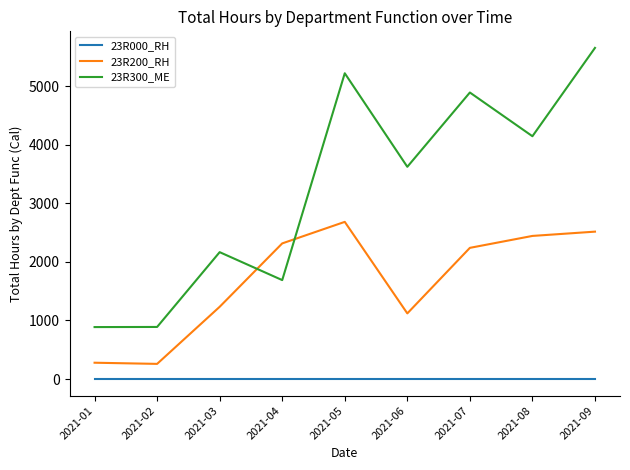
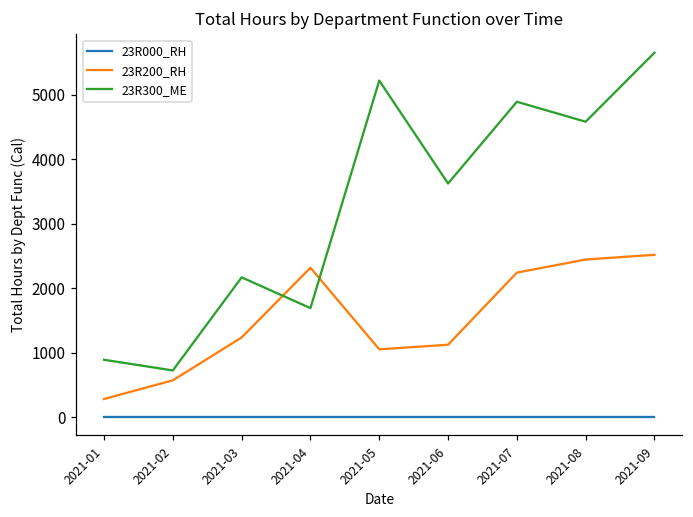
23R200_RH, 2021-02: 300 -> 600
23R300_ME, 2021-02: 900 -> 700
23R200_RH, 2021-05: 2700 -> 1100
23R300_ME, 2021-08: 4100 -> 4600
